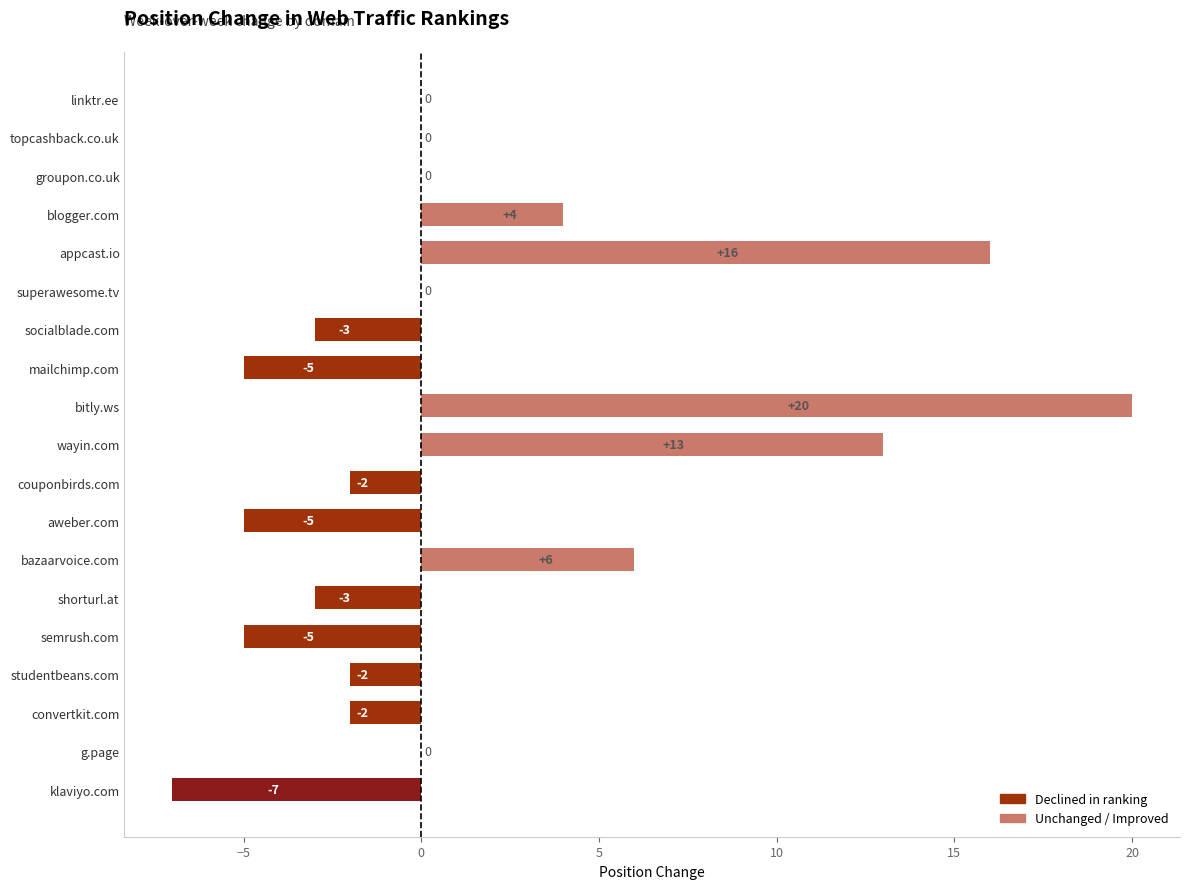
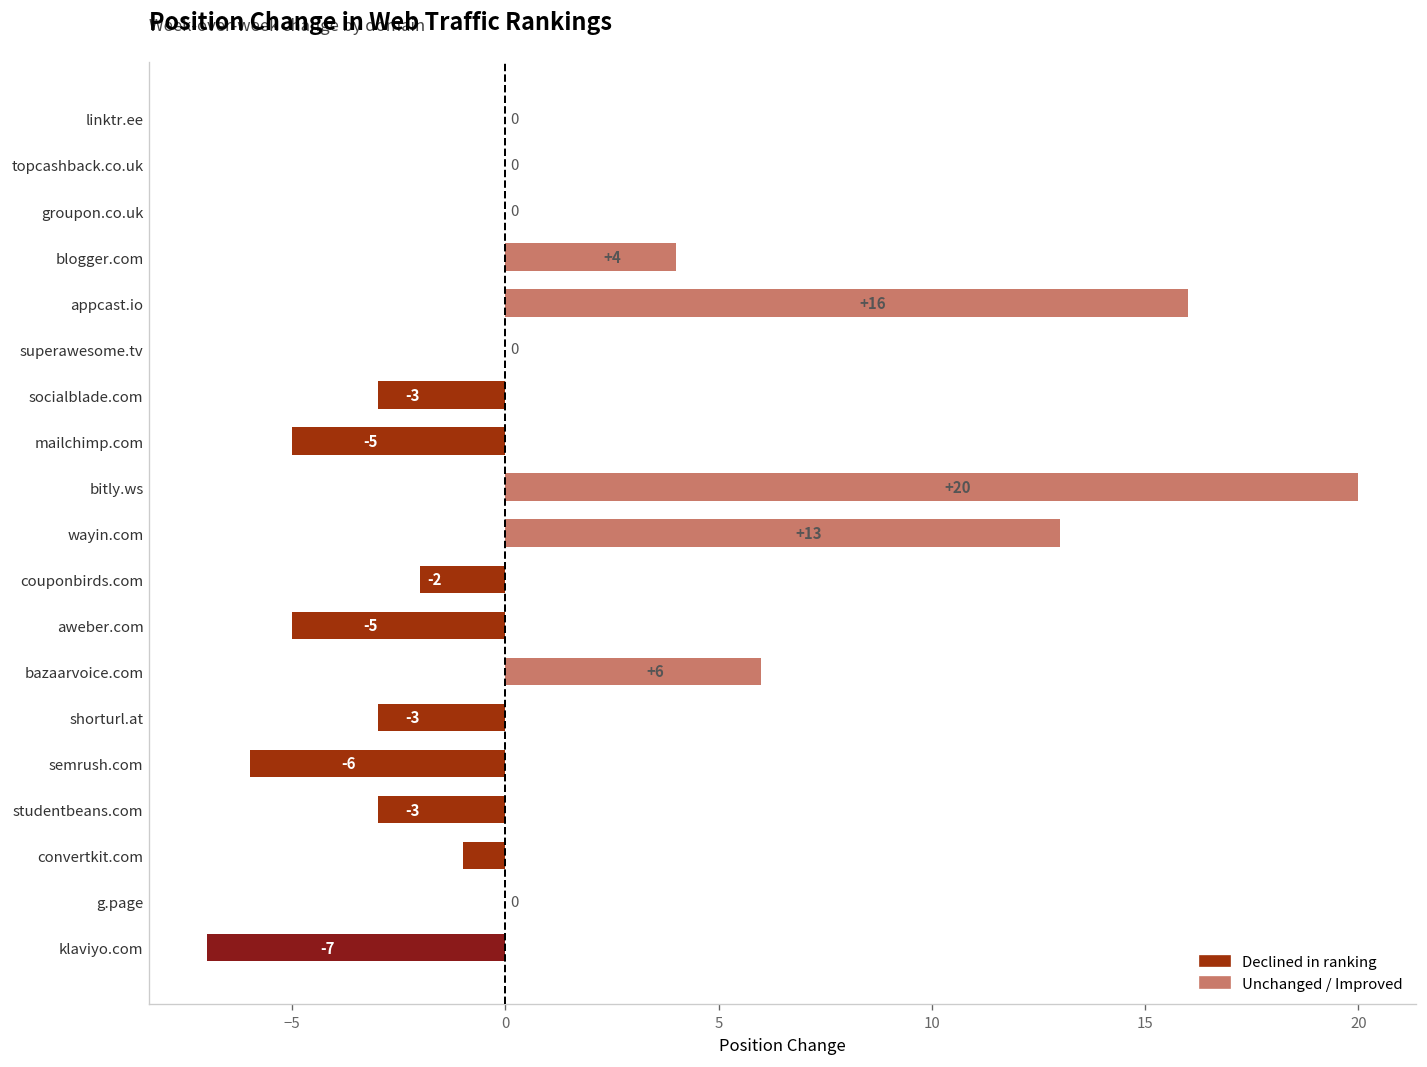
semrush.com: -5 -> -6
studentbeans.com: -2 -> -3
convertkit.com: -2 -> -1
